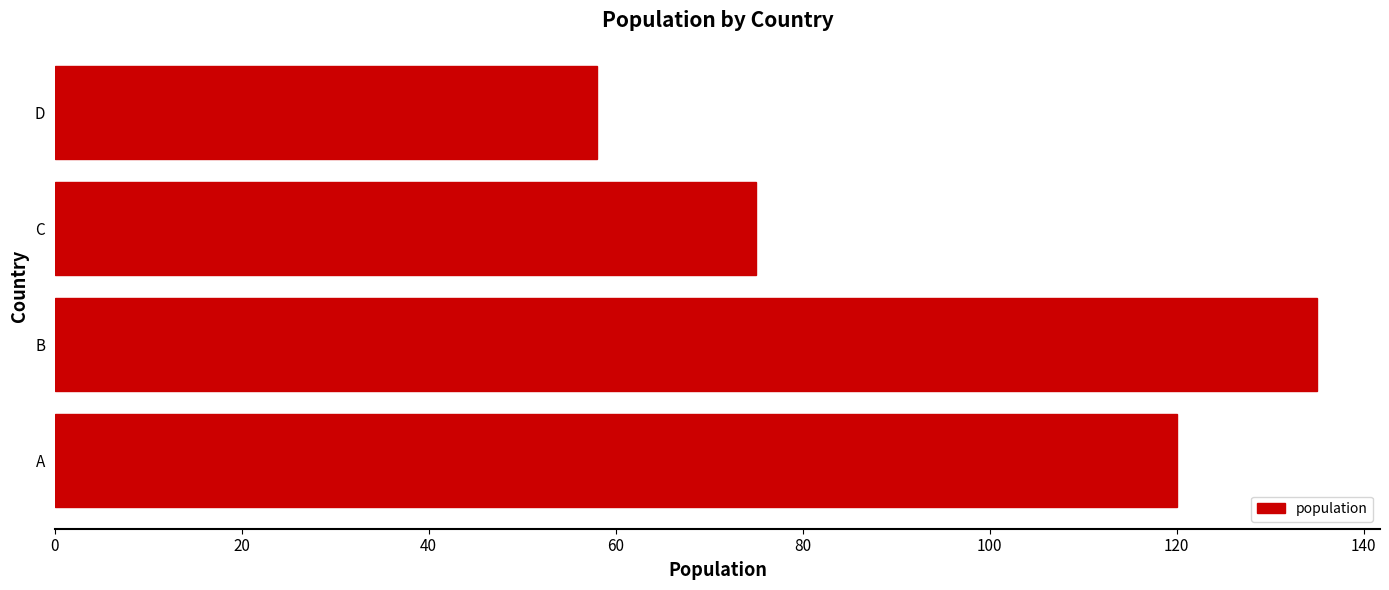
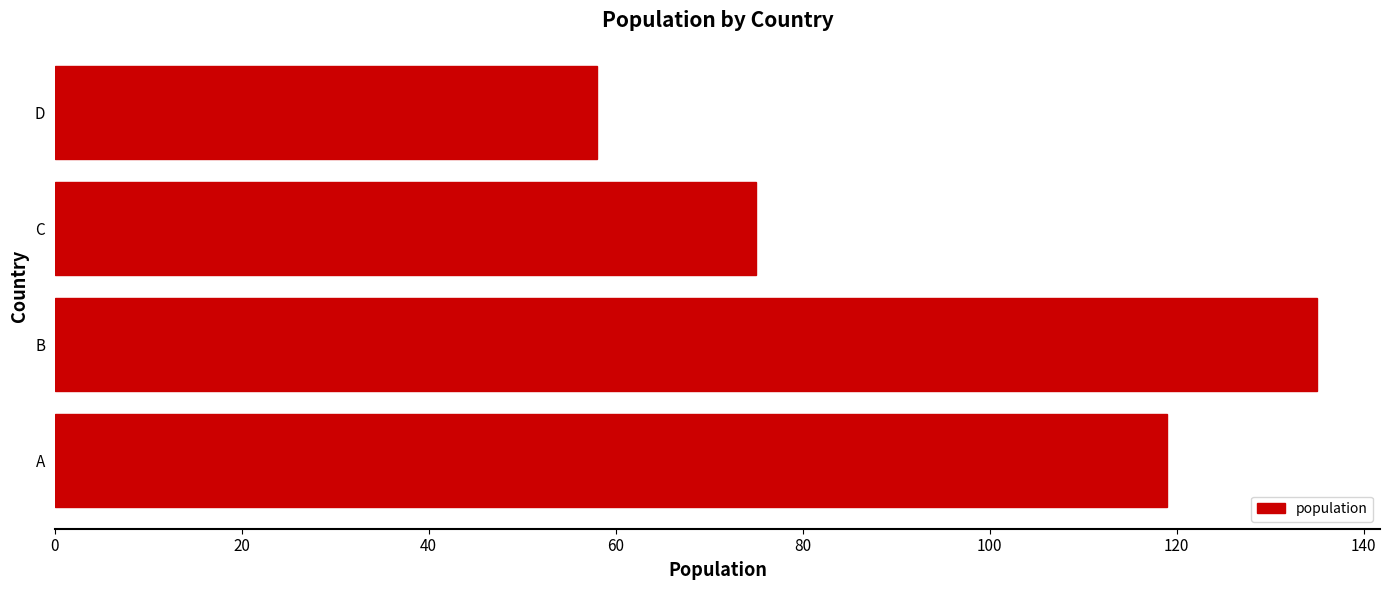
A: 120 -> 119
